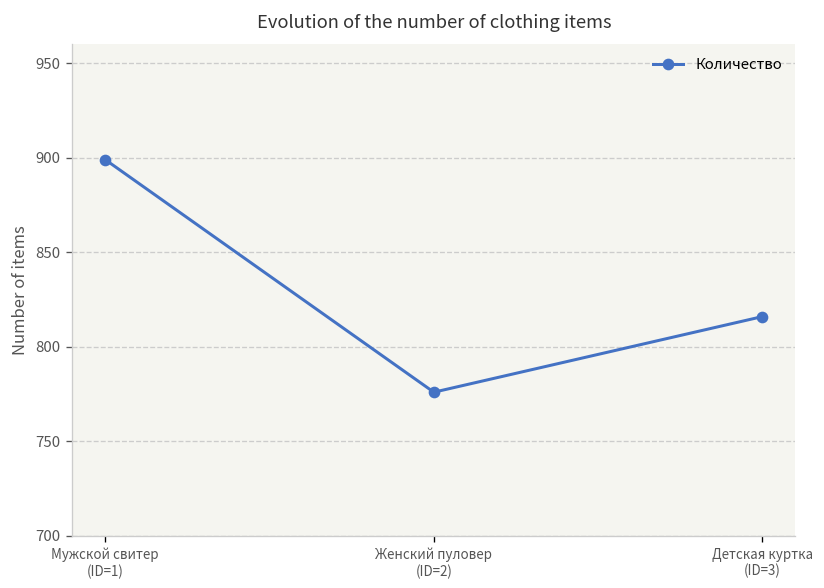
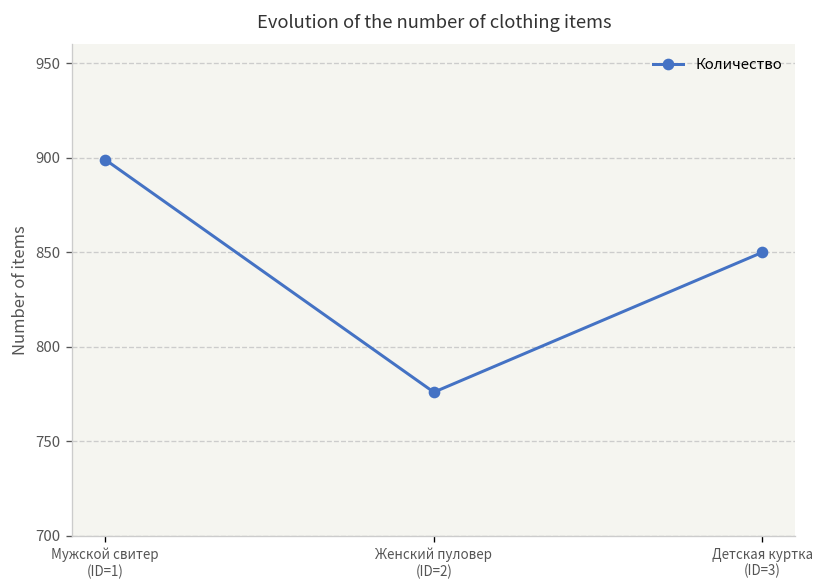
Детская куртка (ID=3): 816 -> 850
